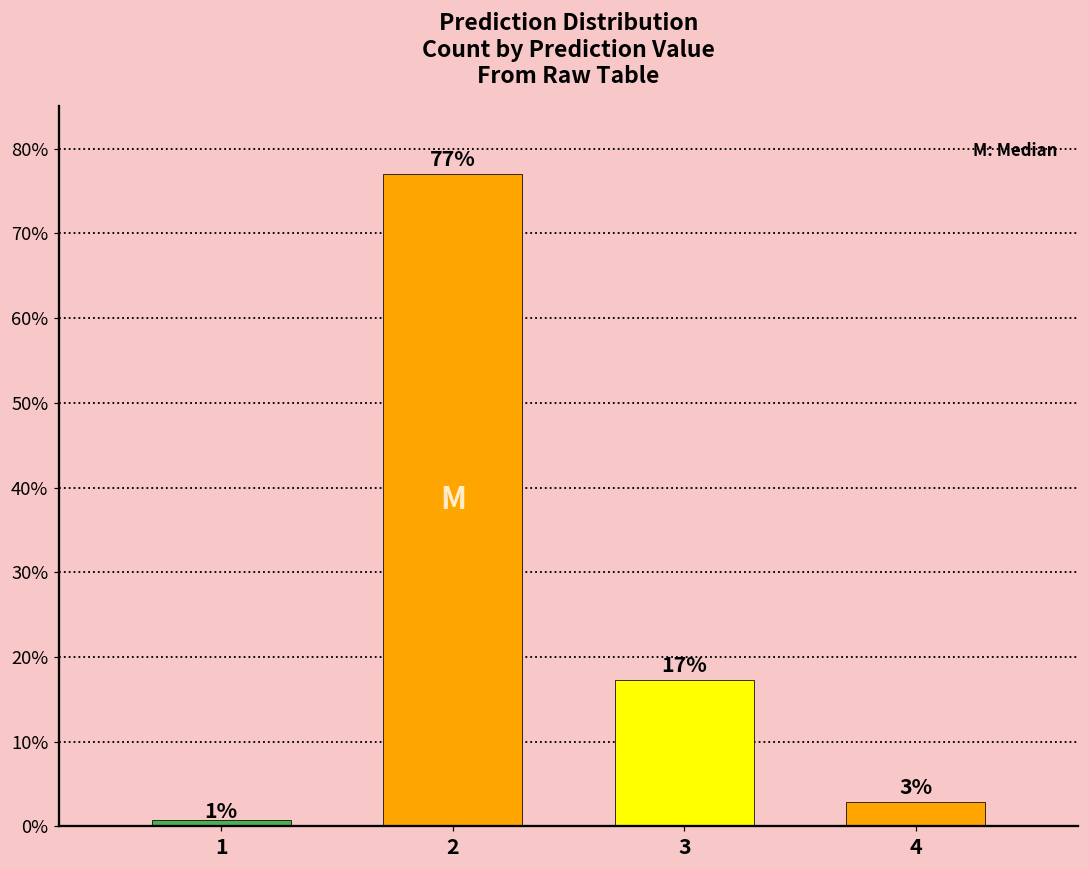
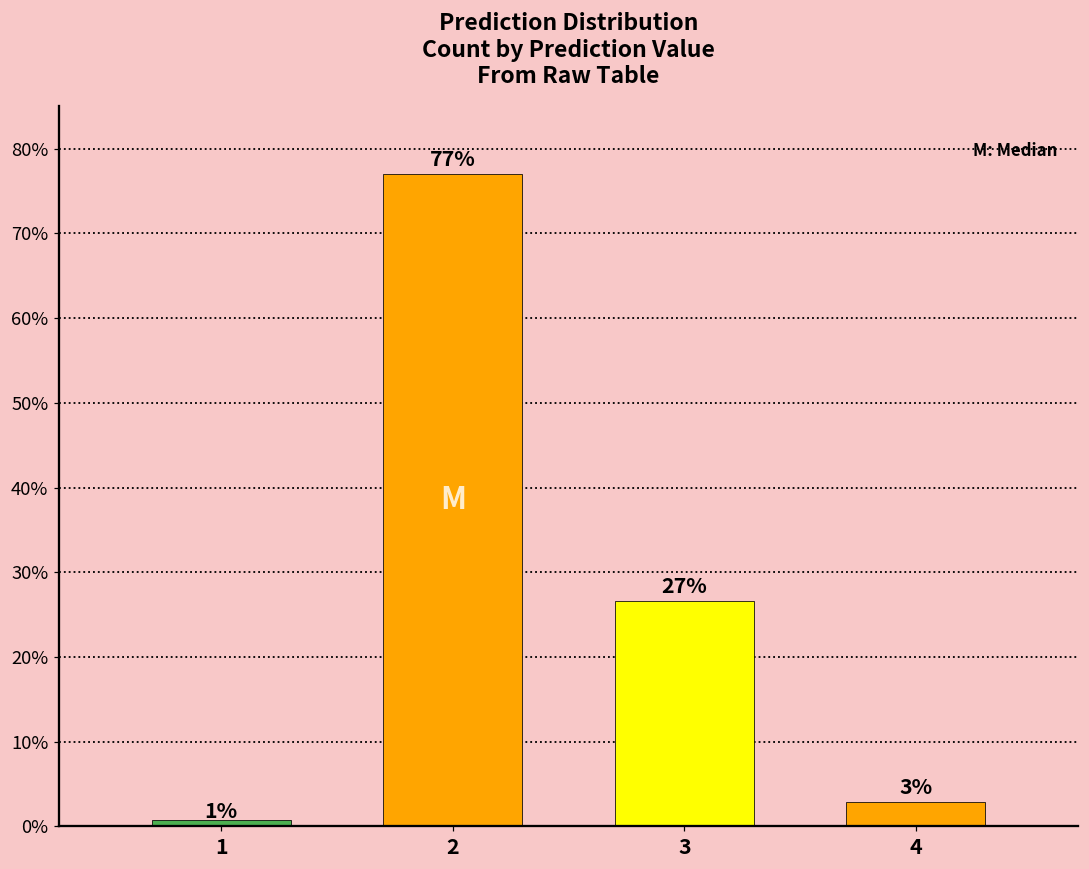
3: 17% -> 27%
